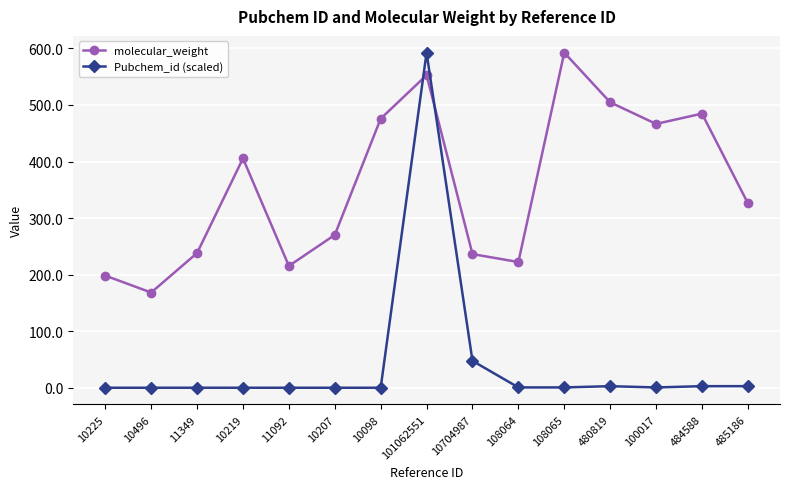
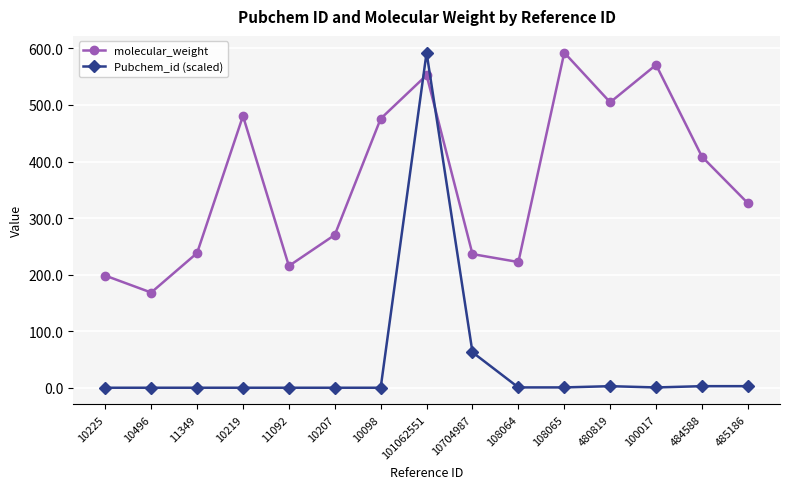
molecular_weight, 10219: 410 -> 480
Pubchem_id (scaled), 10704987: 50 -> 60
molecular_weight, 100017: 470 -> 570
molecular_weight, 484588: 480 -> 410
